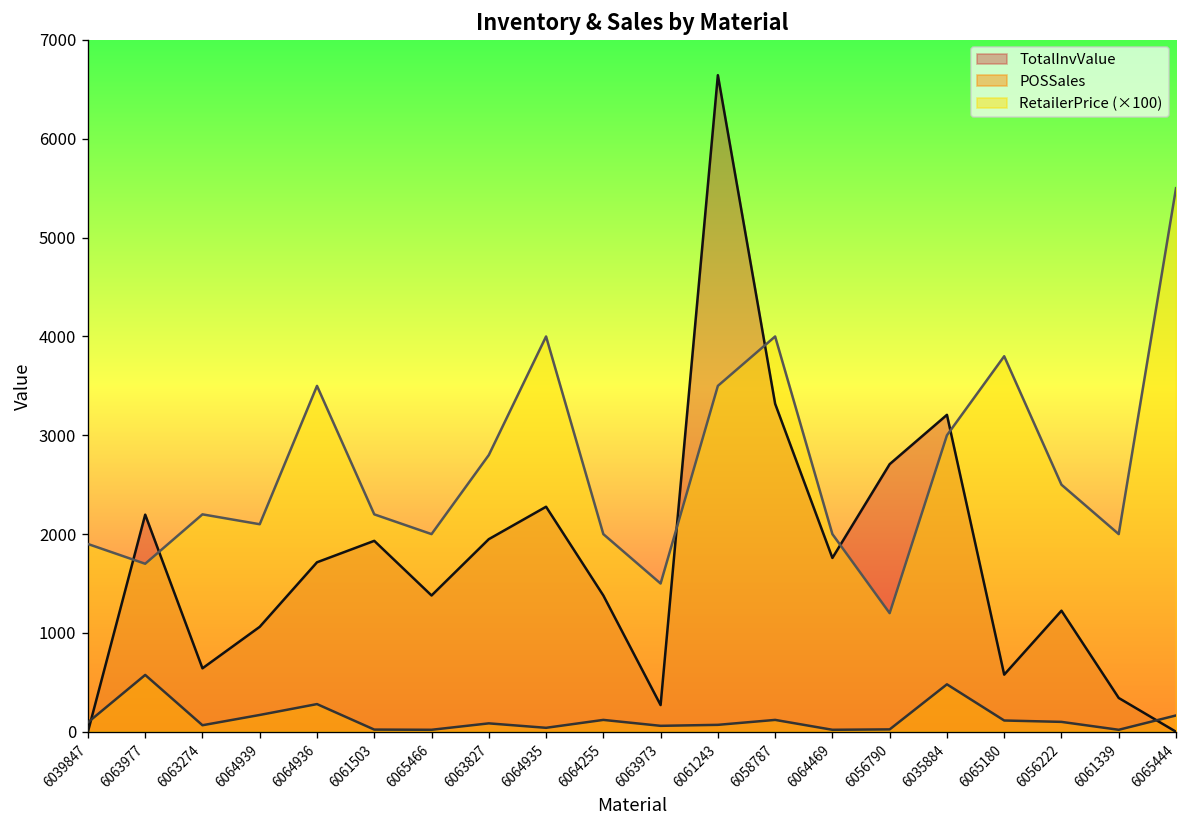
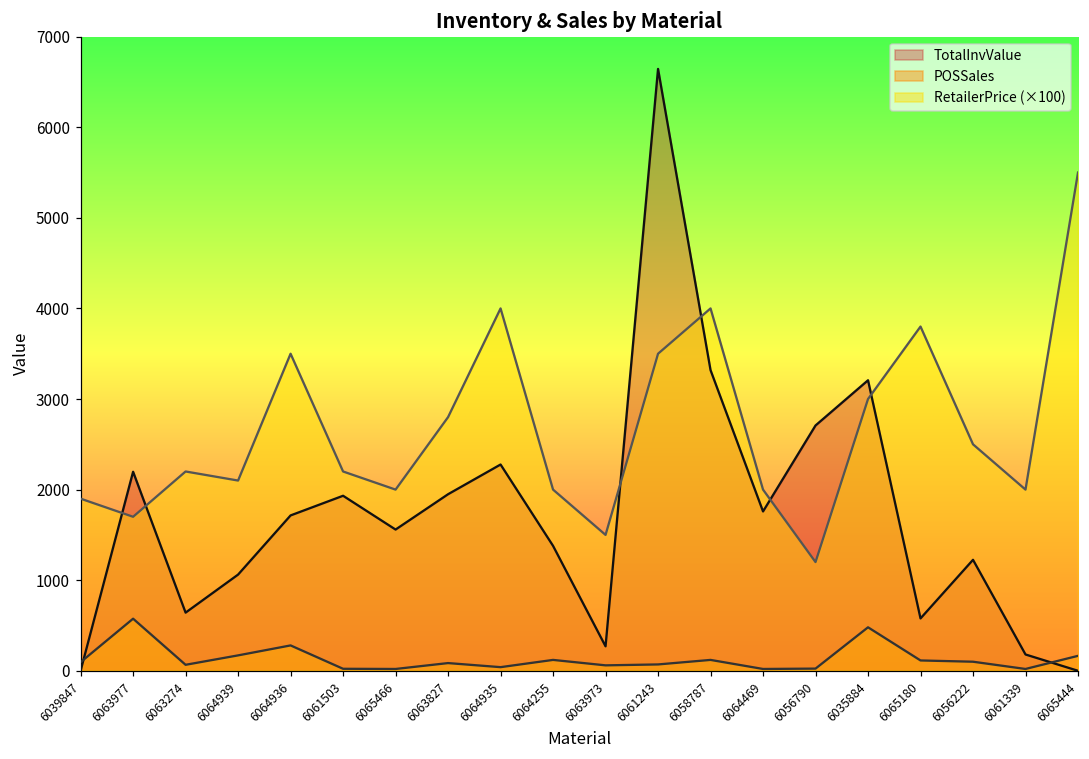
TotalInvValue, 6065466: 1400 -> 1600
TotalInvValue, 6061339: 300 -> 200
